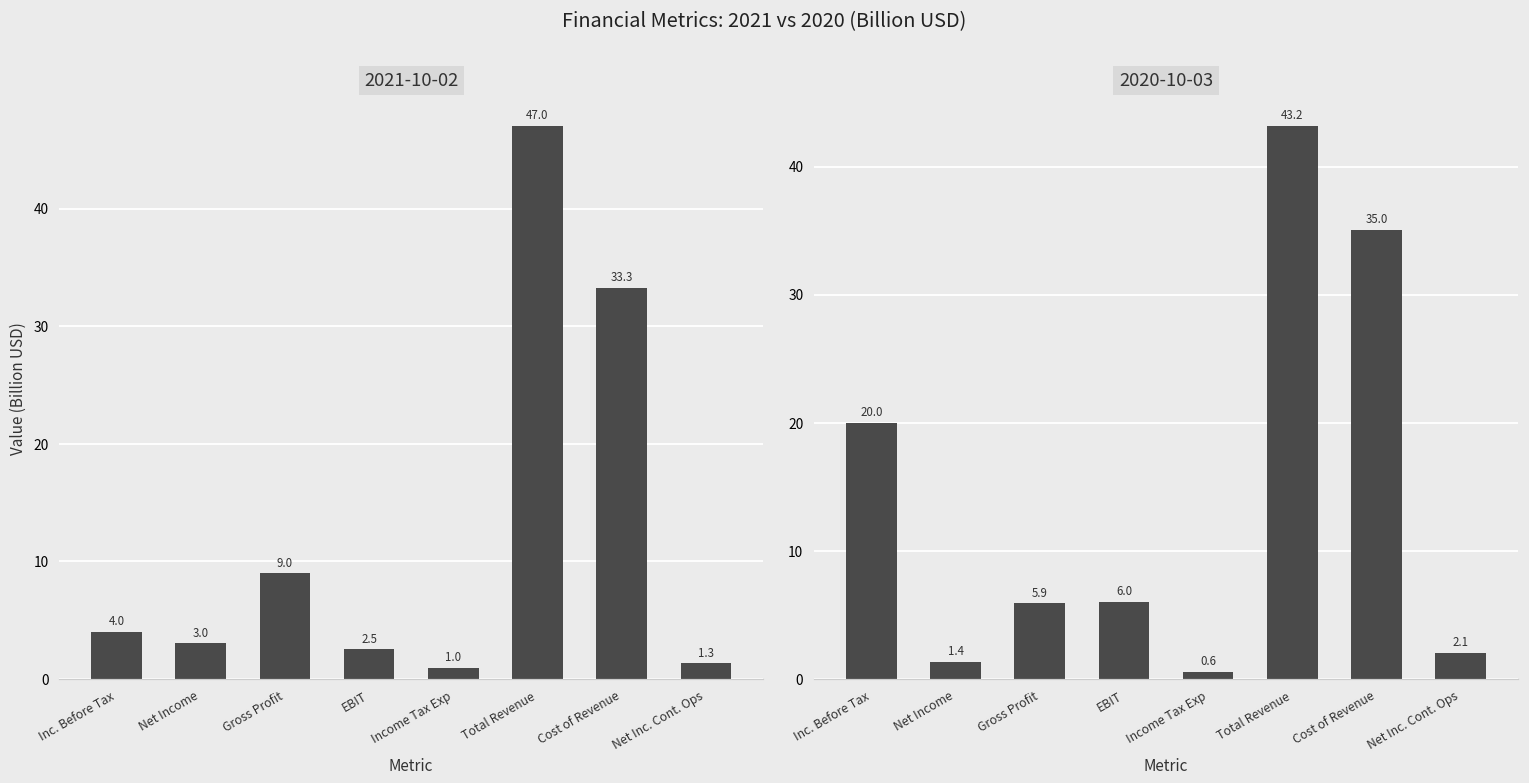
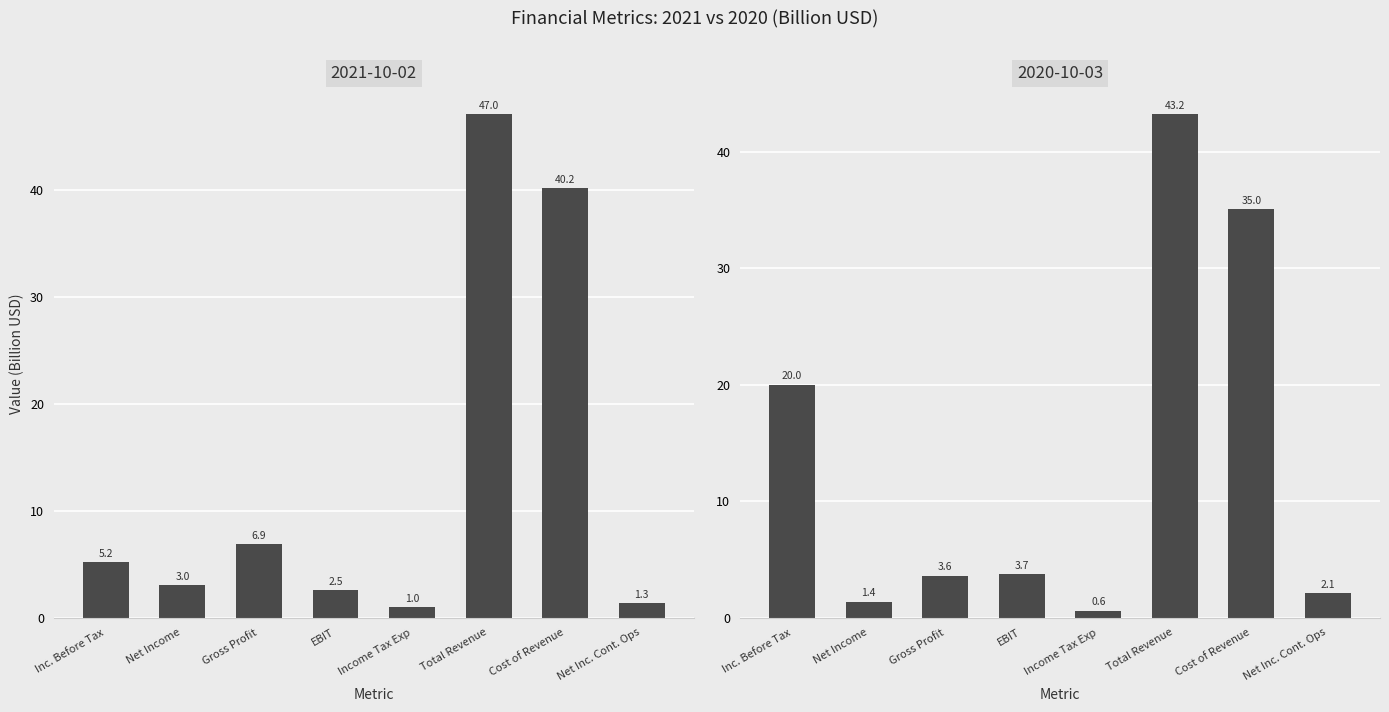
2021-10-02, Inc. Before Tax: 4.0 -> 5.2
2021-10-02, Gross Profit: 9.0 -> 6.9
2021-10-02, Cost of Revenue: 33.3 -> 40.2
2020-10-03, Gross Profit: 5.9 -> 3.6
2020-10-03, EBIT: 6.0 -> 3.7
